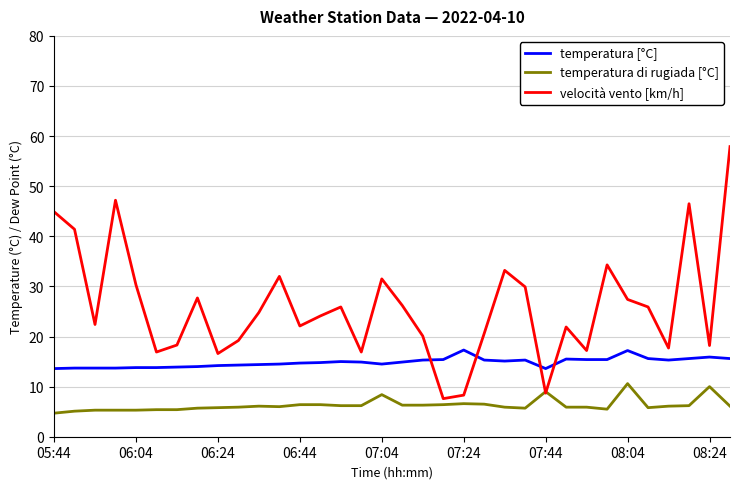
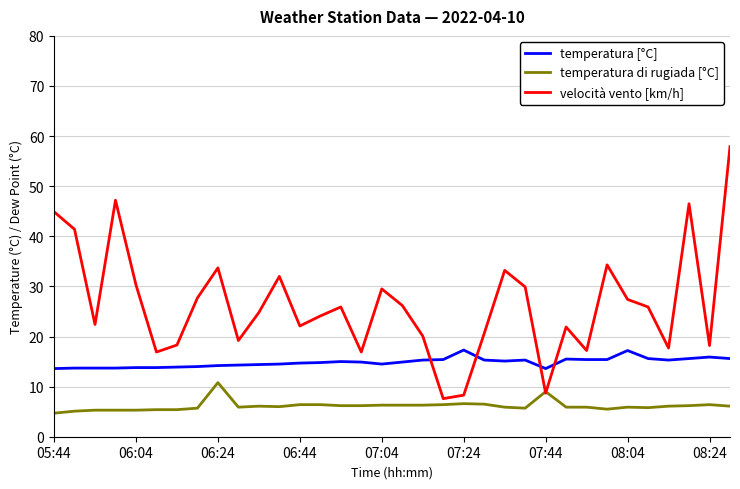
temperatura di rugiada [°C], 06:24: 6 -> 11
velocità vento [km/h], 06:24: 17 -> 34
temperatura di rugiada [°C], 07:04: 8 -> 6
velocità vento [km/h], 07:04: 32 -> 30
temperatura di rugiada [°C], 08:04: 11 -> 6
temperatura di rugiada [°C], 08:24: 10 -> 6
